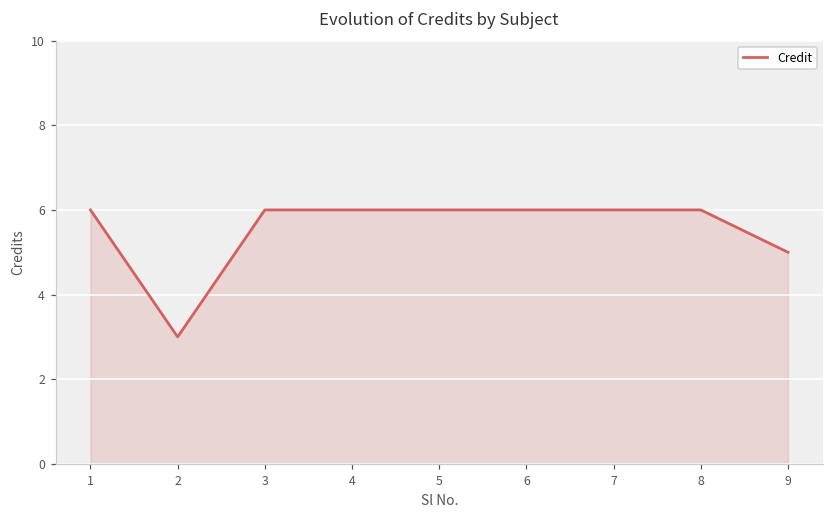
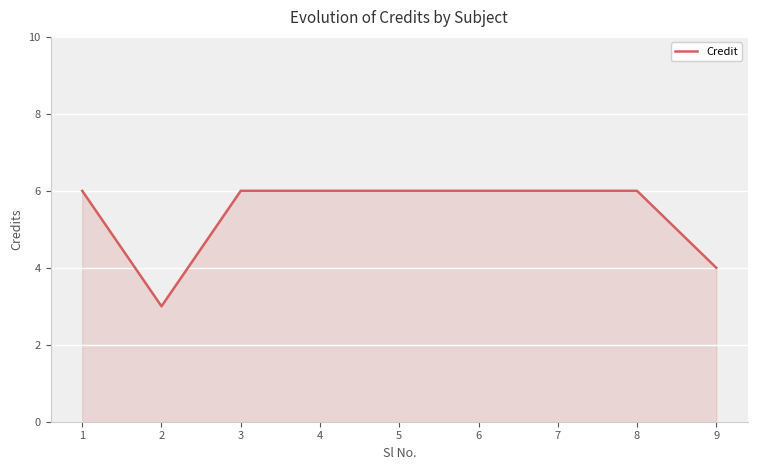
9: 5 -> 4
